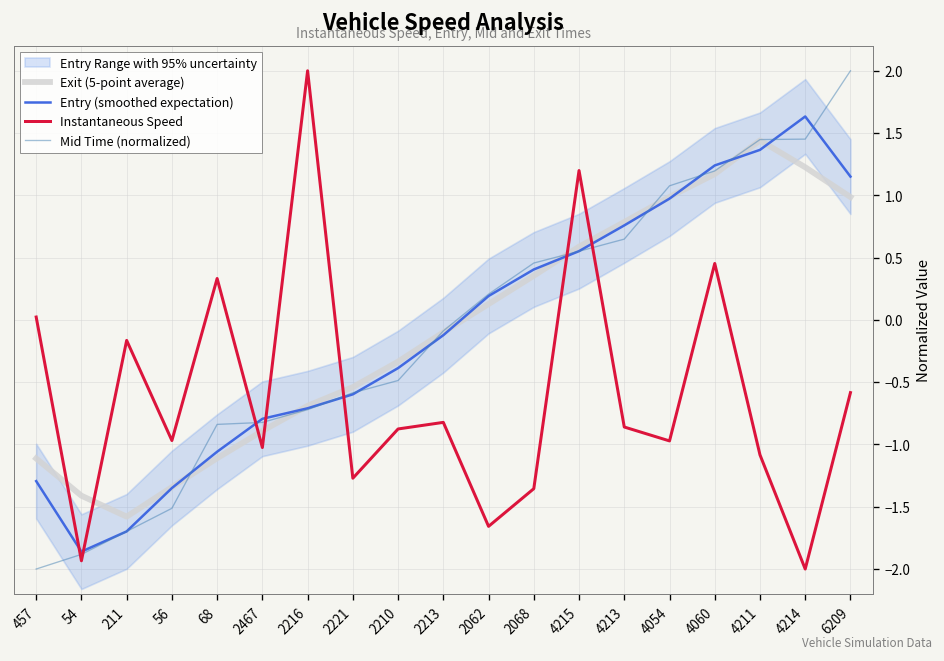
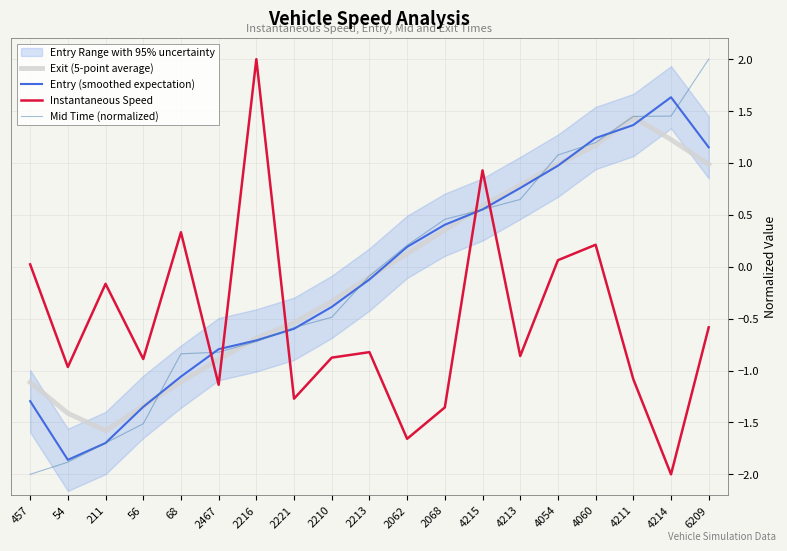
Instantaneous Speed, 54: -1.93 -> -0.97
Instantaneous Speed, 56: -0.97 -> -0.89
Instantaneous Speed, 2467: -1.02 -> -1.14
Instantaneous Speed, 4215: 1.20 -> 0.93
Instantaneous Speed, 4054: -0.97 -> 0.06
Instantaneous Speed, 4060: 0.45 -> 0.21
